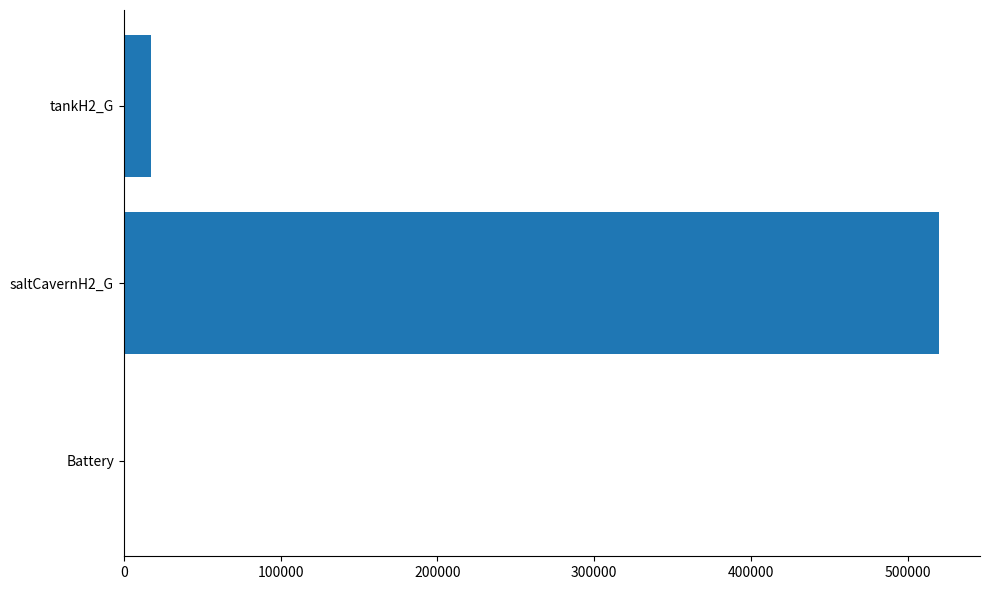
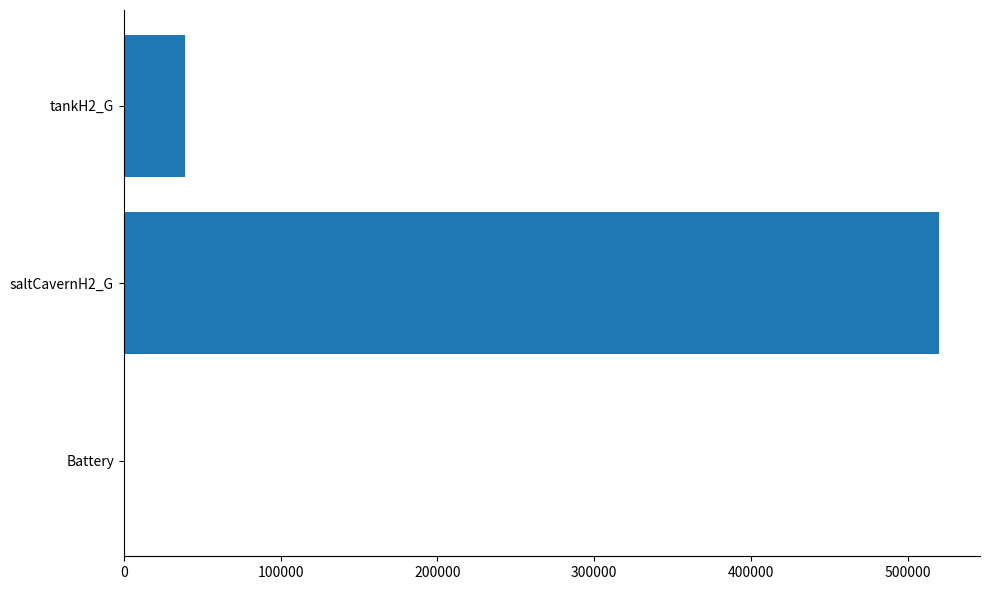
tankH2_G: 17000 -> 39000
